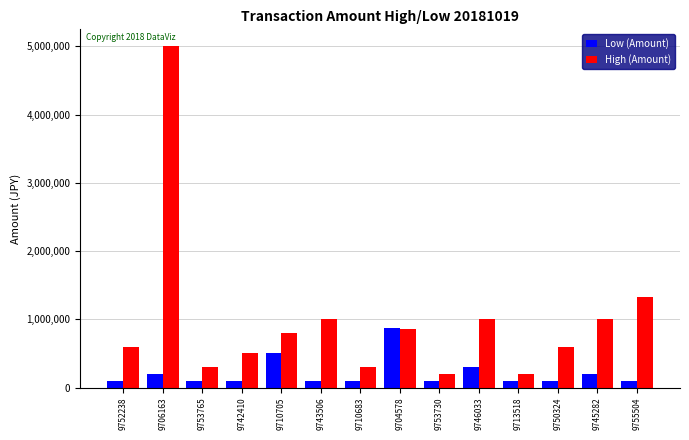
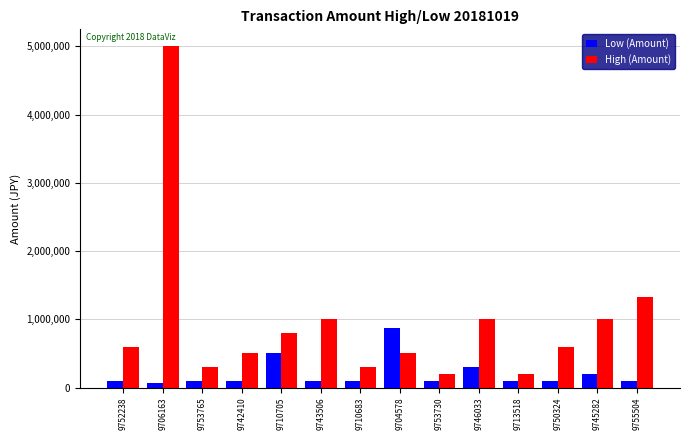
Low (Amount), 9706163: 200,000 -> 100,000
High (Amount), 9704578: 900,000 -> 500,000
